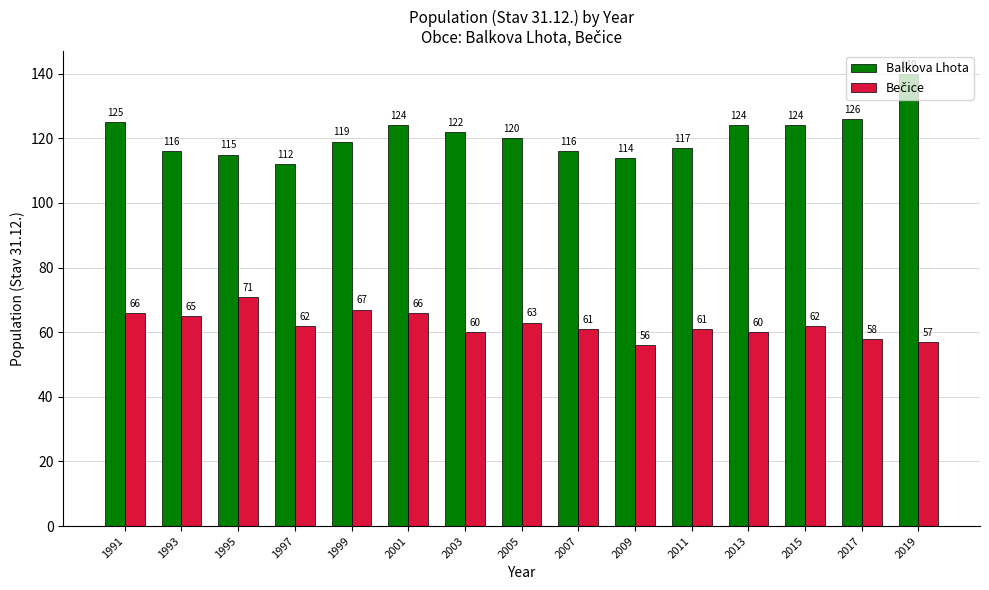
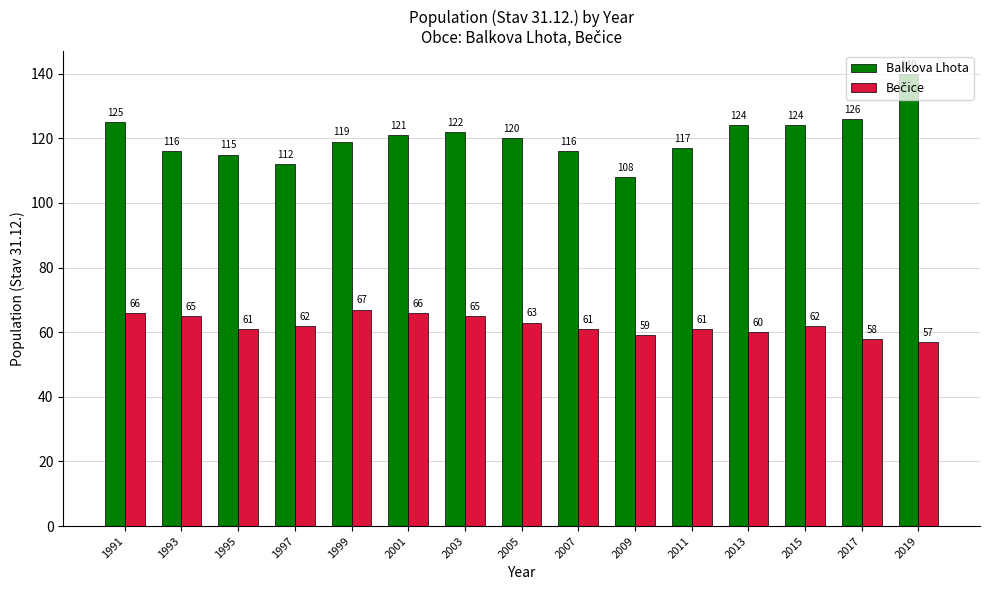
Bečice, 1995: 71 -> 61
Balkova Lhota, 2001: 124 -> 121
Bečice, 2003: 60 -> 65
Balkova Lhota, 2009: 114 -> 108
Bečice, 2009: 56 -> 59
